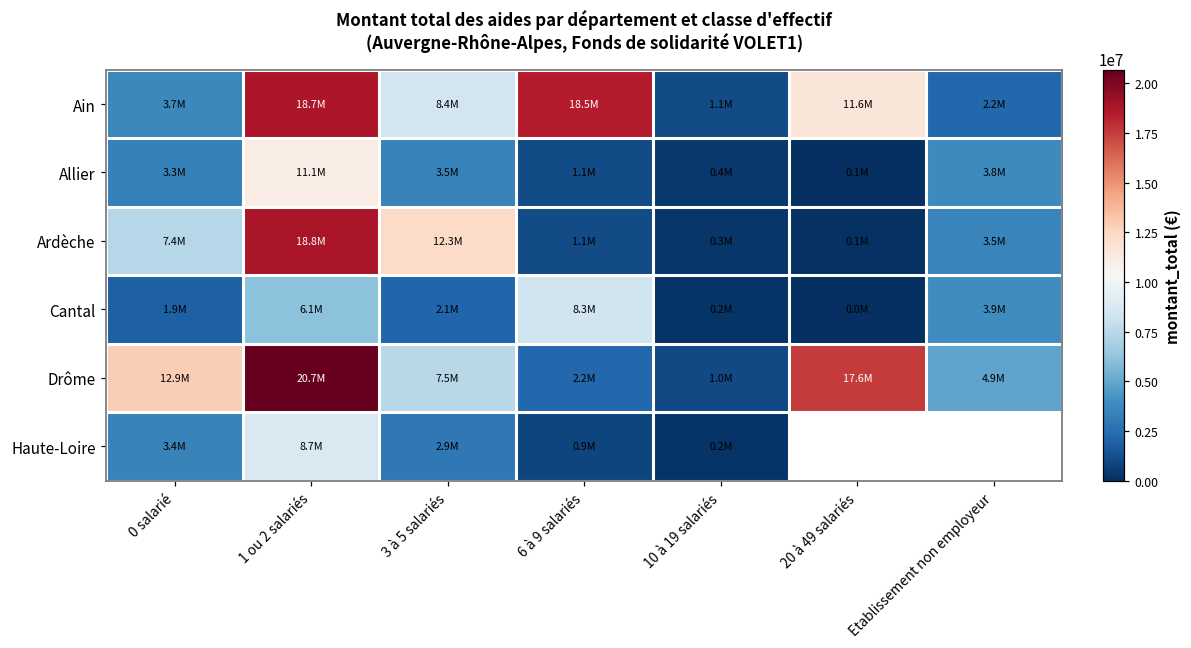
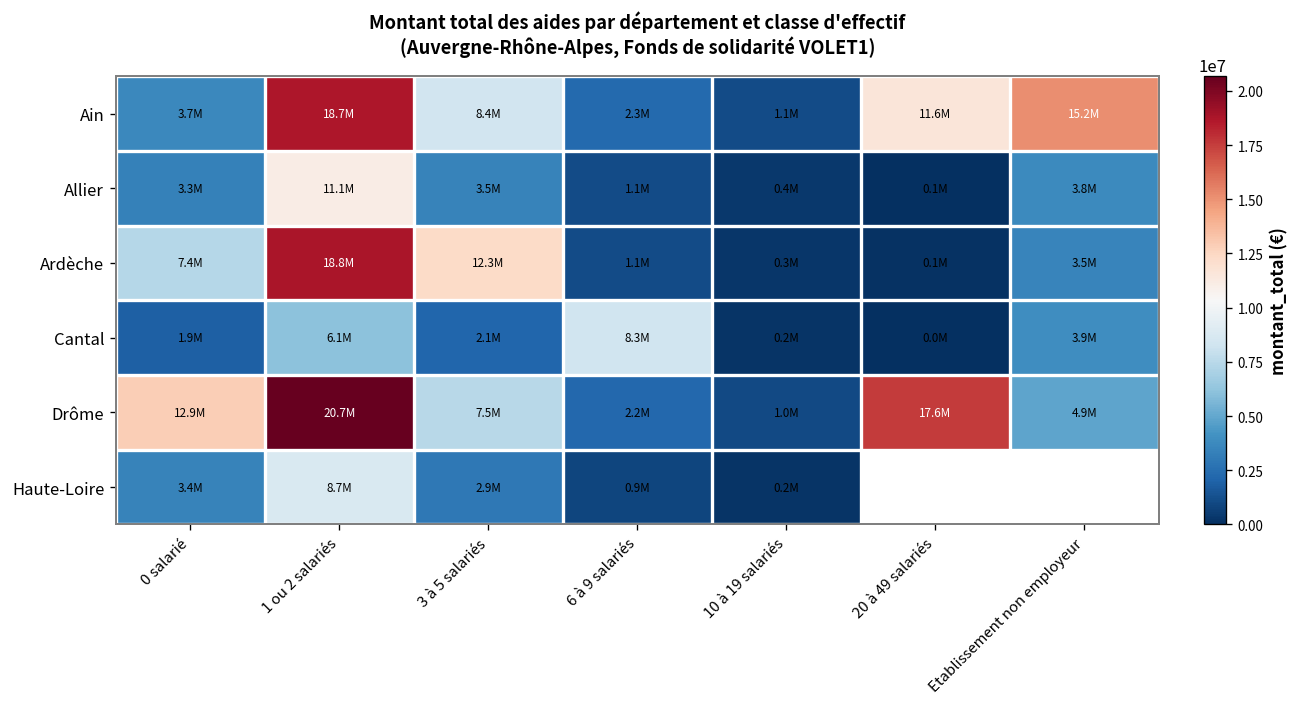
Ain, 6 à 9 salariés: 18.5M -> 2.3M
Ain, Etablissement non employeur: 2.2M -> 15.2M
